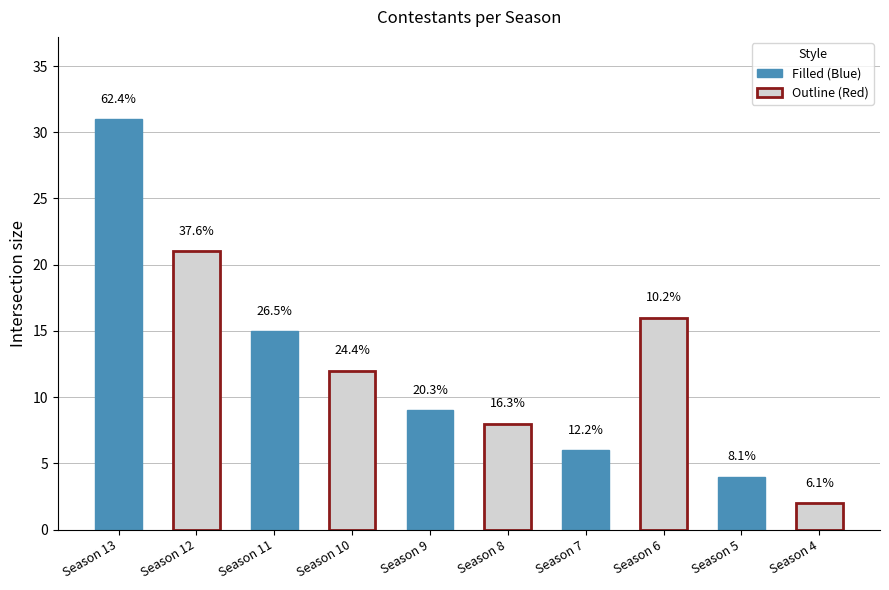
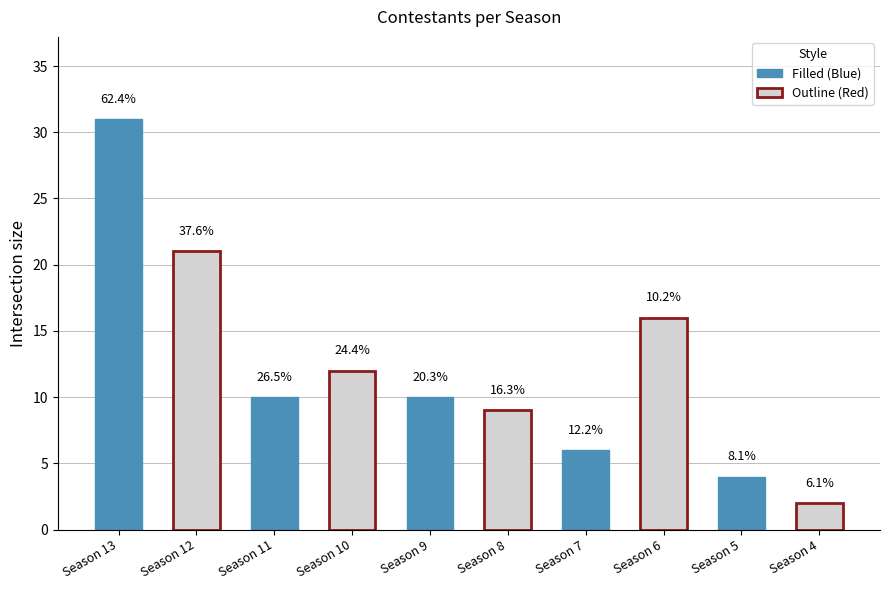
Season 11: 15 -> 10
Season 9: 9 -> 10
Season 8: 8 -> 9
